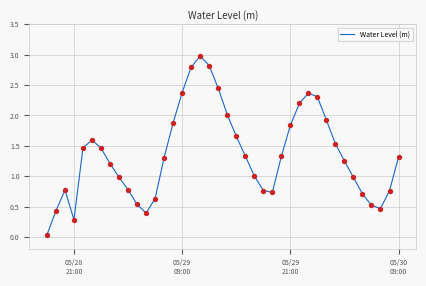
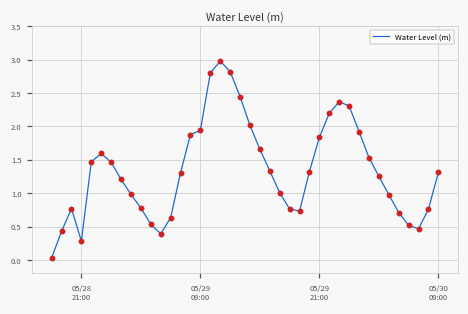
05/29 09:00: 2.4 -> 1.9
